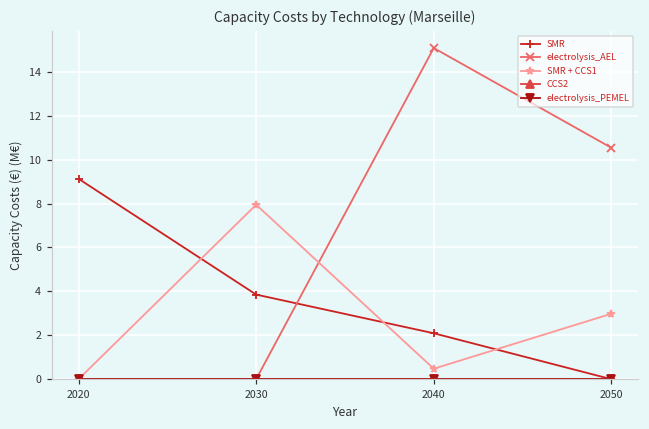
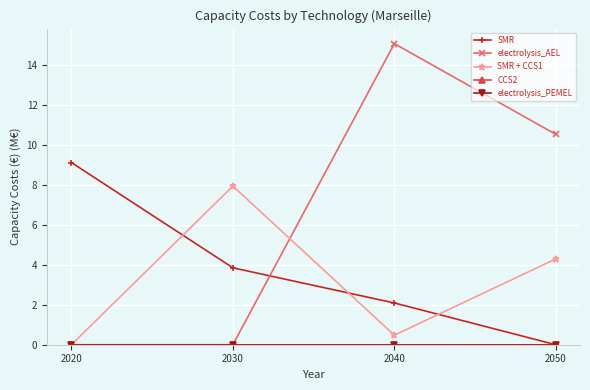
SMR + CCS1, 2050: 3.0 -> 4.3
